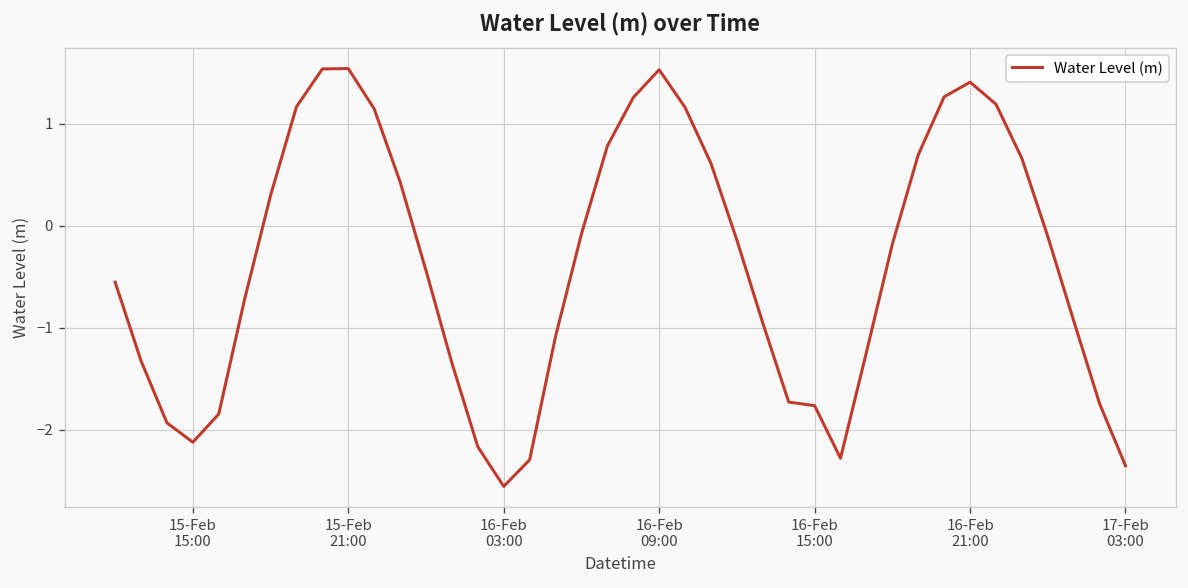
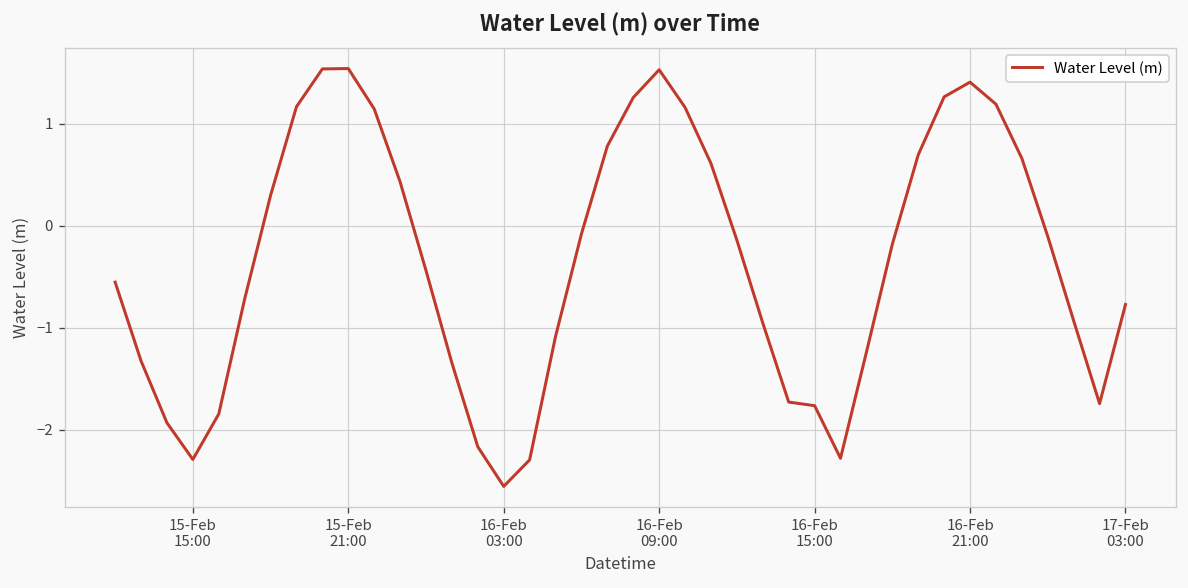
15-Feb 15:00: -2.1 -> -2.3
17-Feb 03:00: -2.4 -> -0.8
